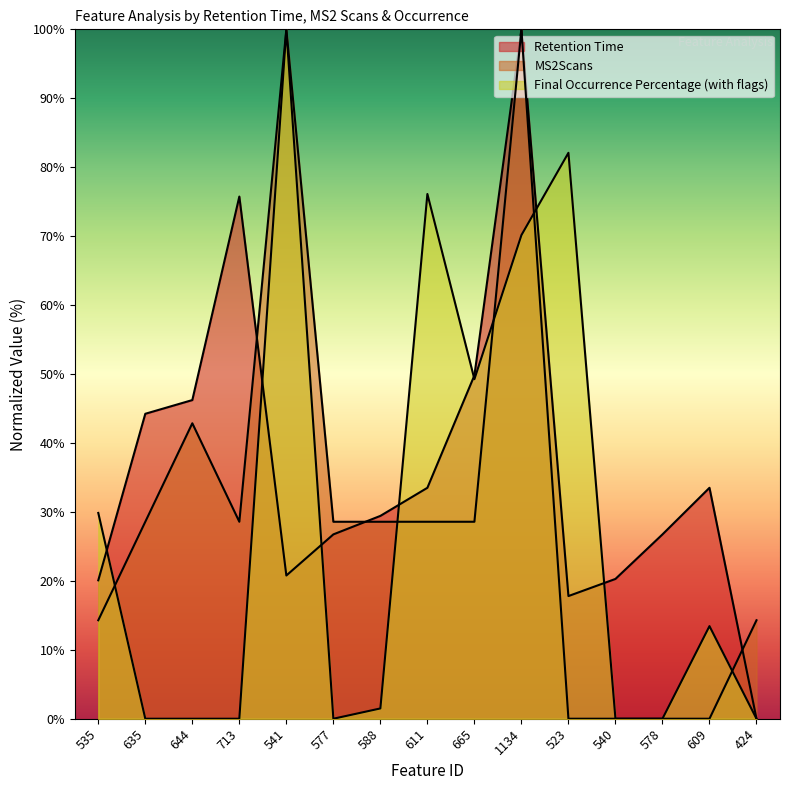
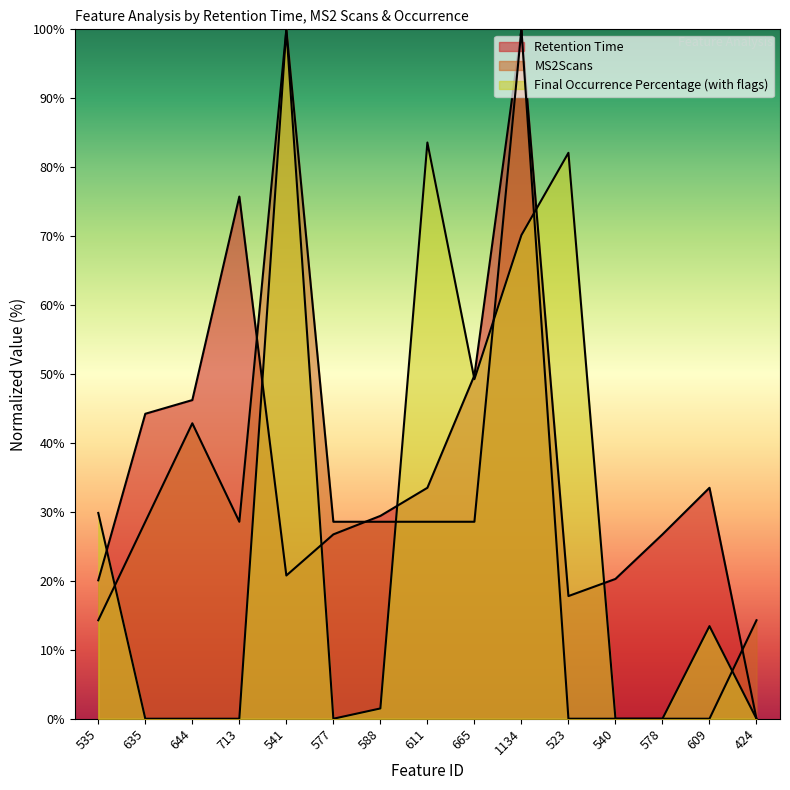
Final Occurrence Percentage (with flags), 611: 76% -> 84%
